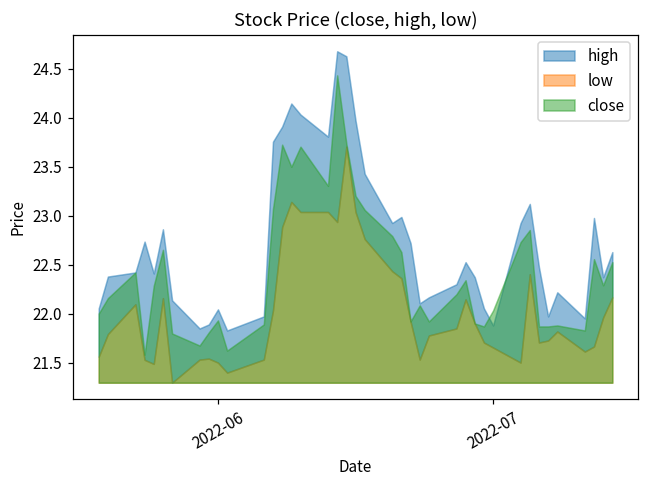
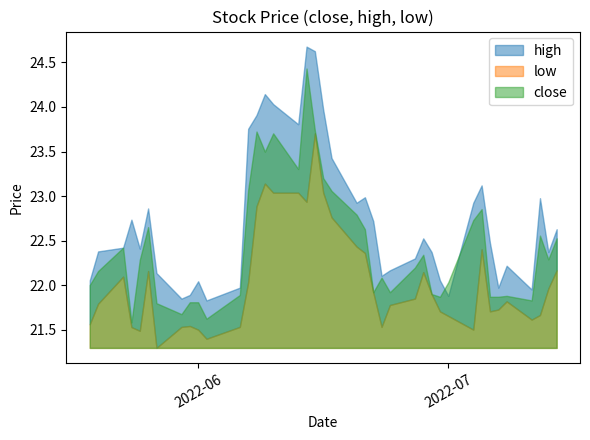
close, 2022-06: 21.9 -> 21.8
